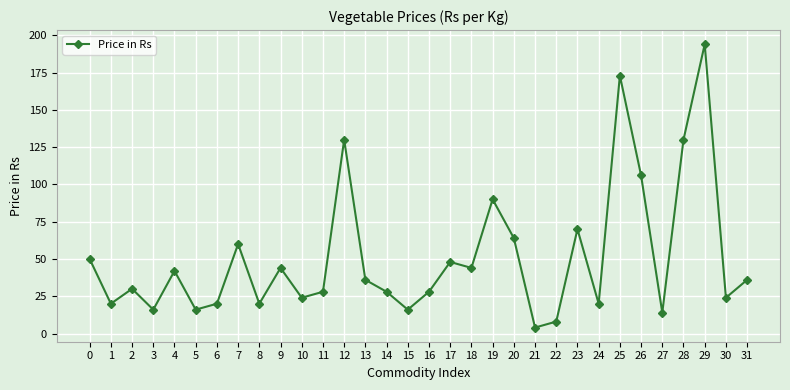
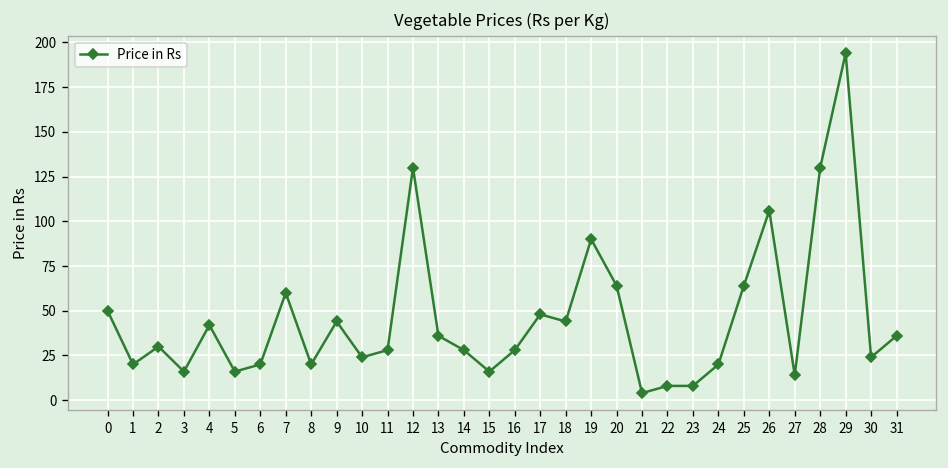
23: 70 -> 8
25: 173 -> 64
